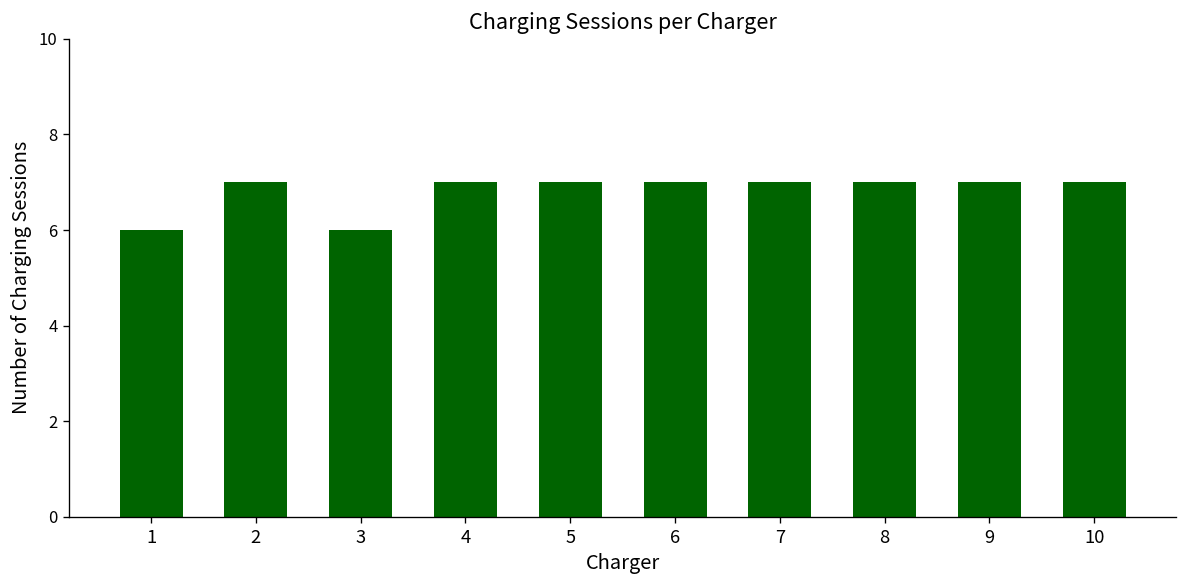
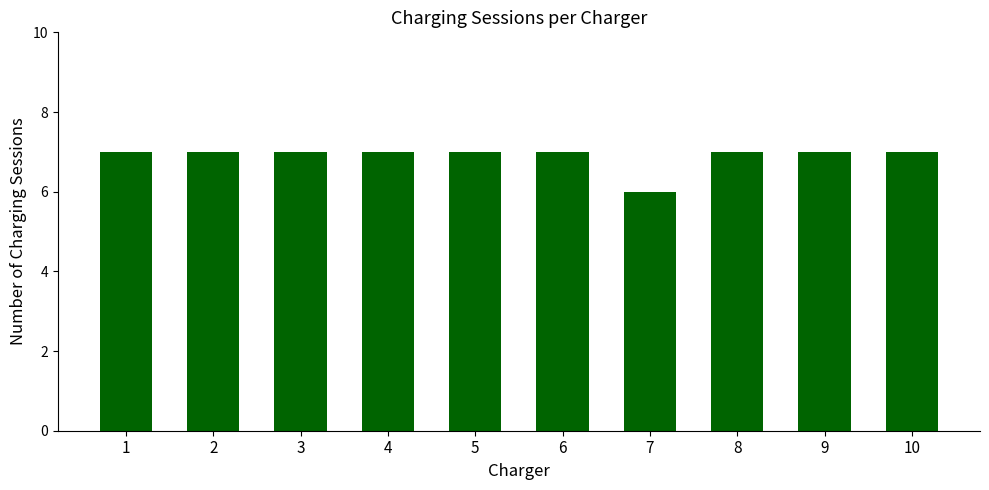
1: 6 -> 7
3: 6 -> 7
7: 7 -> 6
